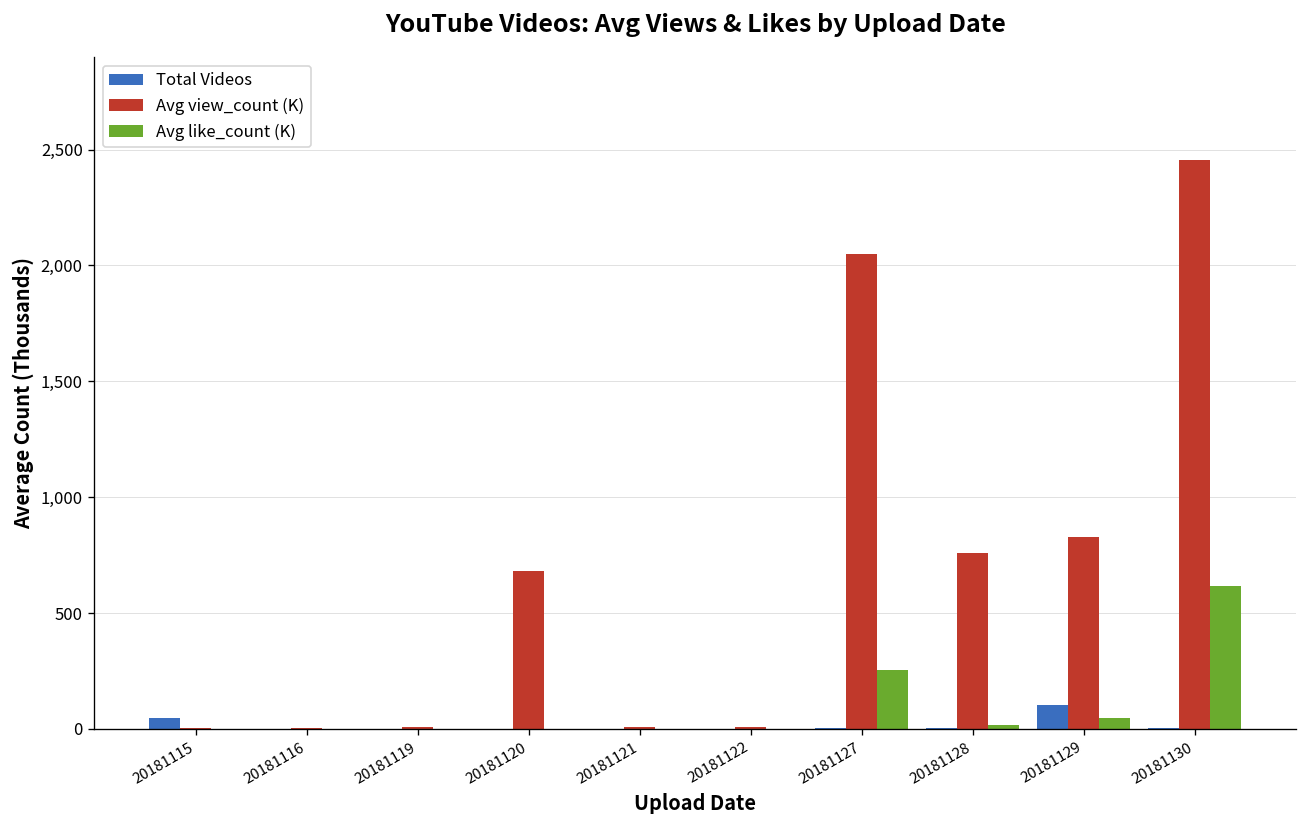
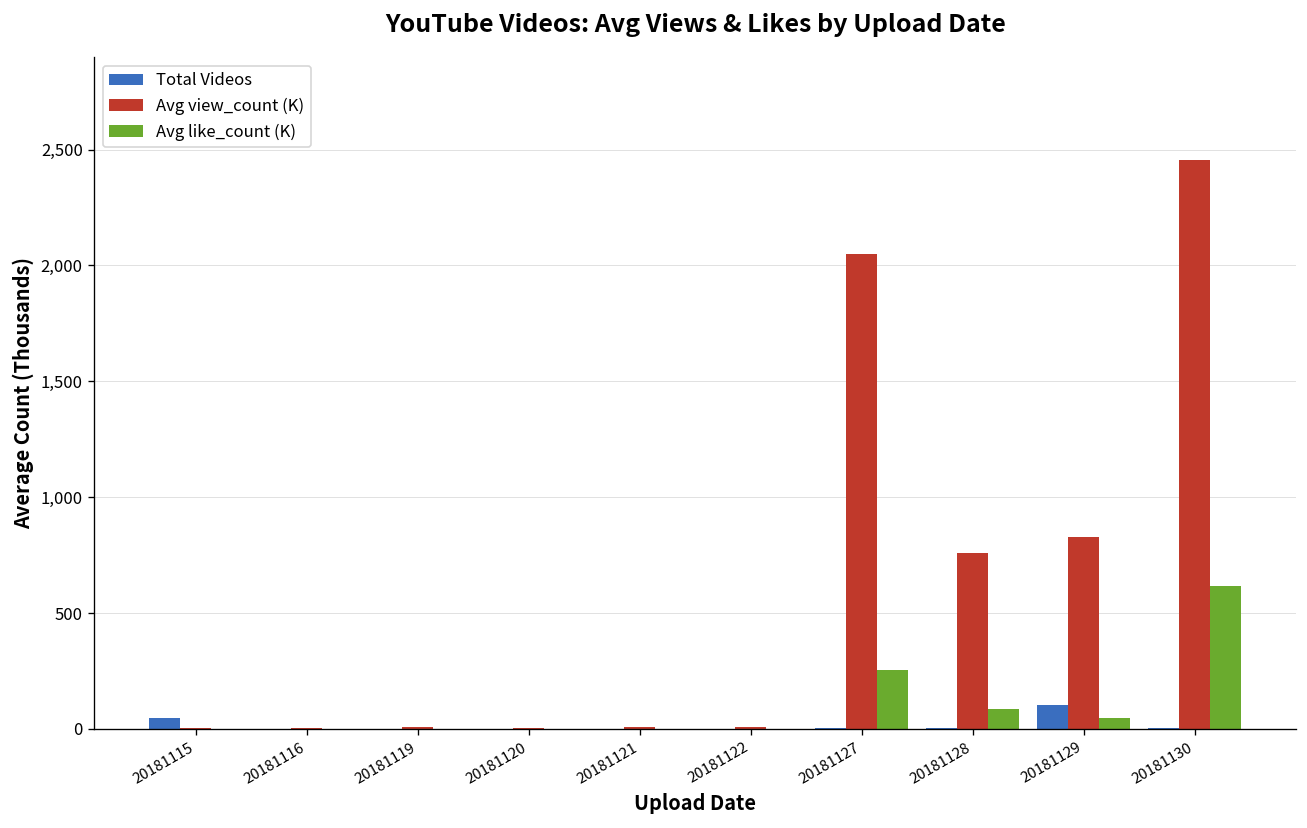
Avg view_count (K), 20181120: 680 -> 10
Avg like_count (K), 20181128: 20 -> 90
